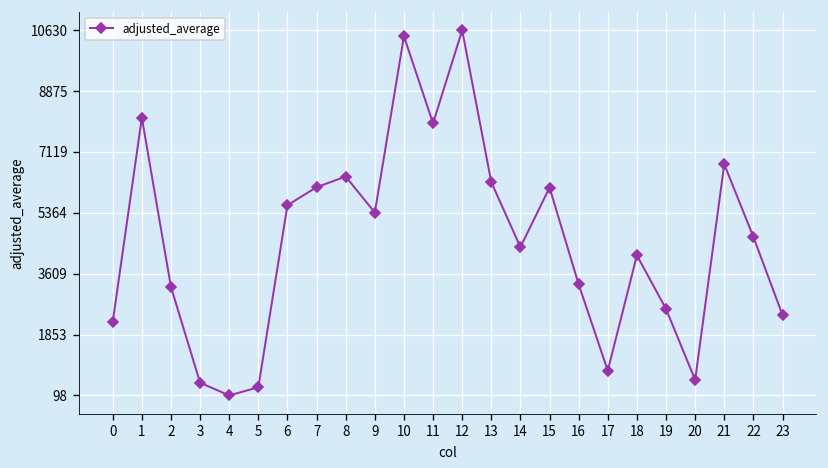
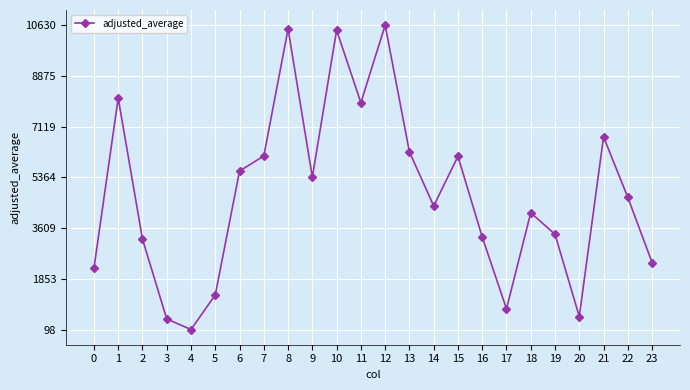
5: 300 -> 1300
8: 6400 -> 10500
19: 2600 -> 3400
